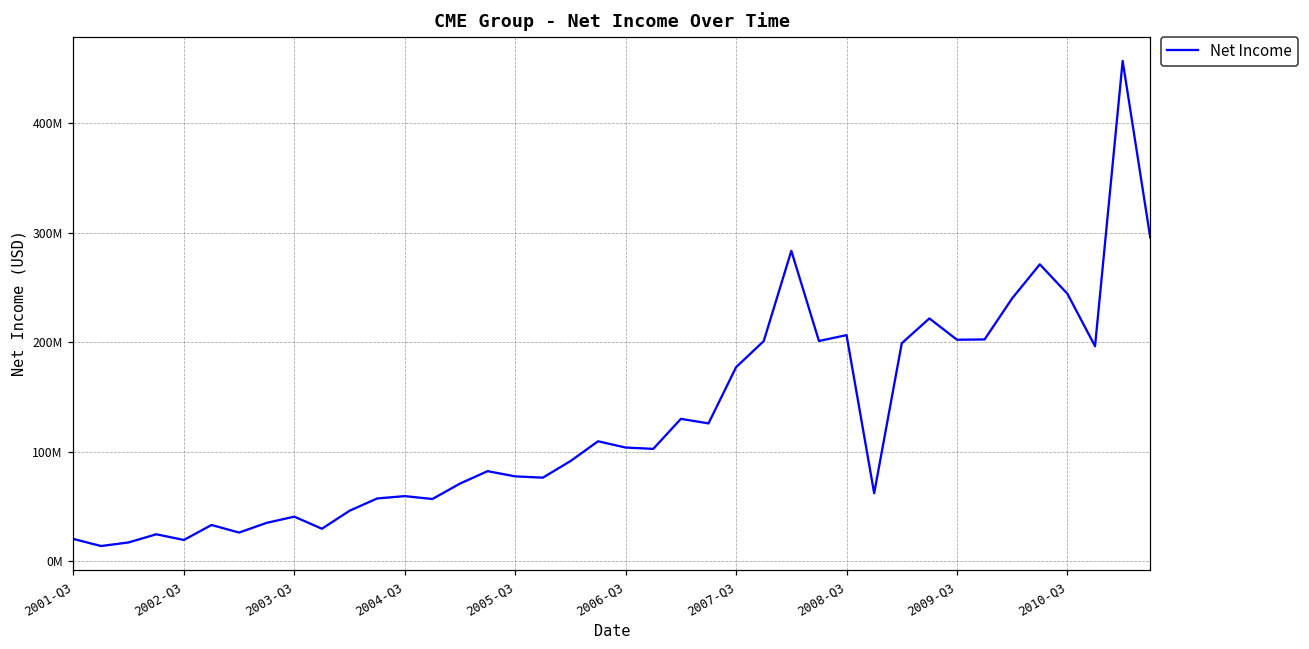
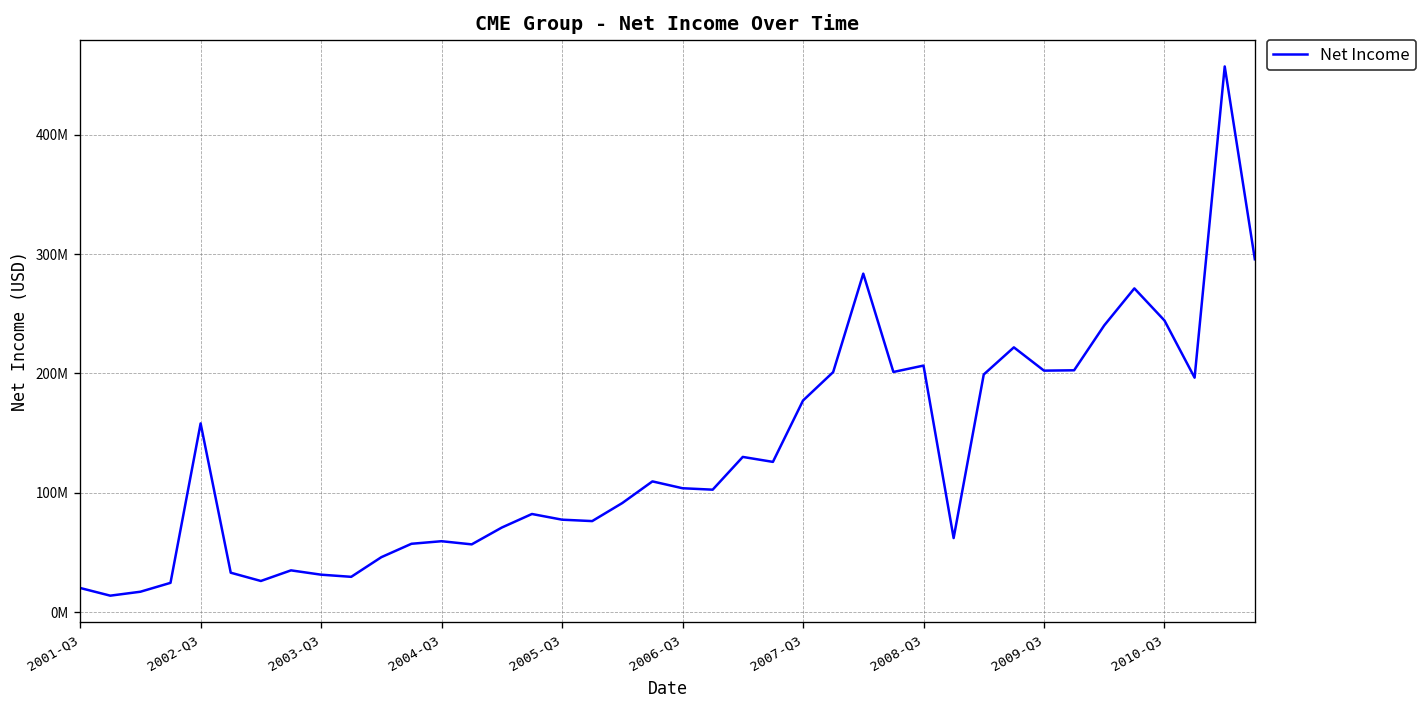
2002-Q3: 20000000 -> 160000000
2003-Q3: 40000000 -> 30000000
